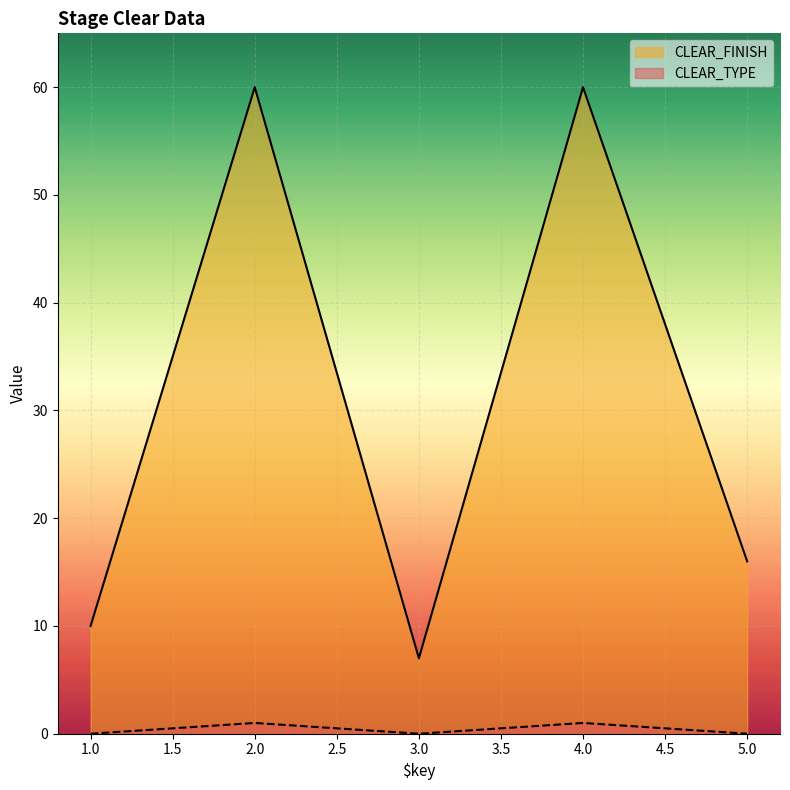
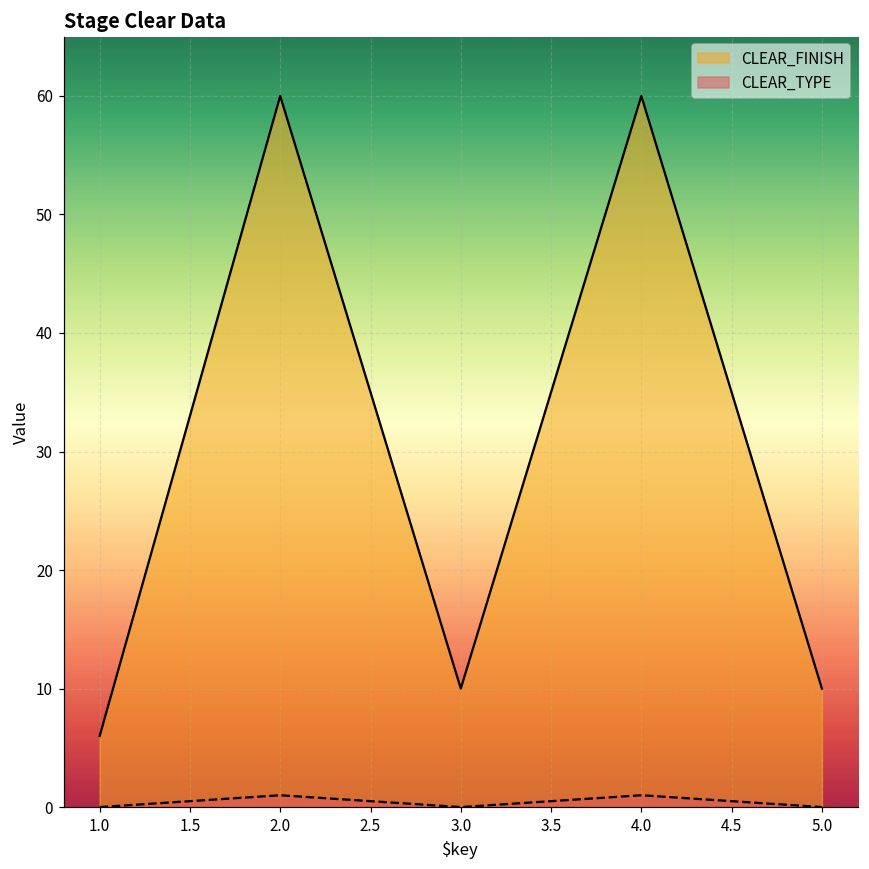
CLEAR_FINISH, 1.0: 10 -> 6
CLEAR_FINISH, 3.0: 7 -> 10
CLEAR_FINISH, 5.0: 16 -> 10
